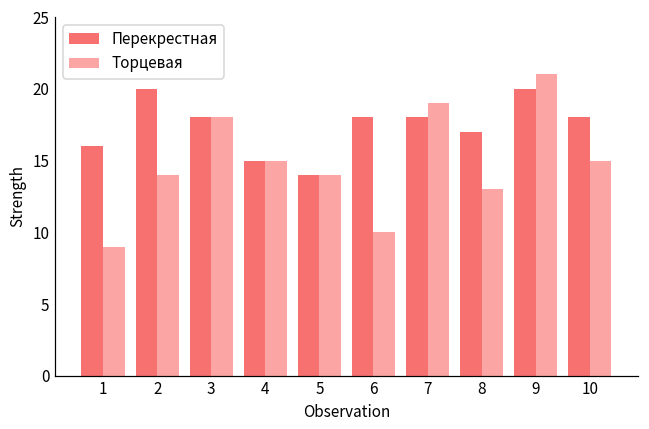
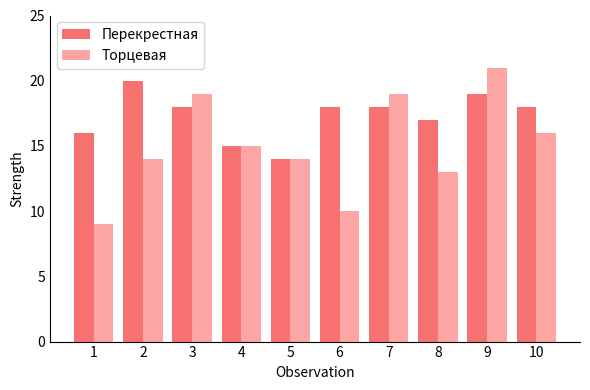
Торцевая, 3: 18 -> 19
Перекрестная, 9: 20 -> 19
Торцевая, 10: 15 -> 16
